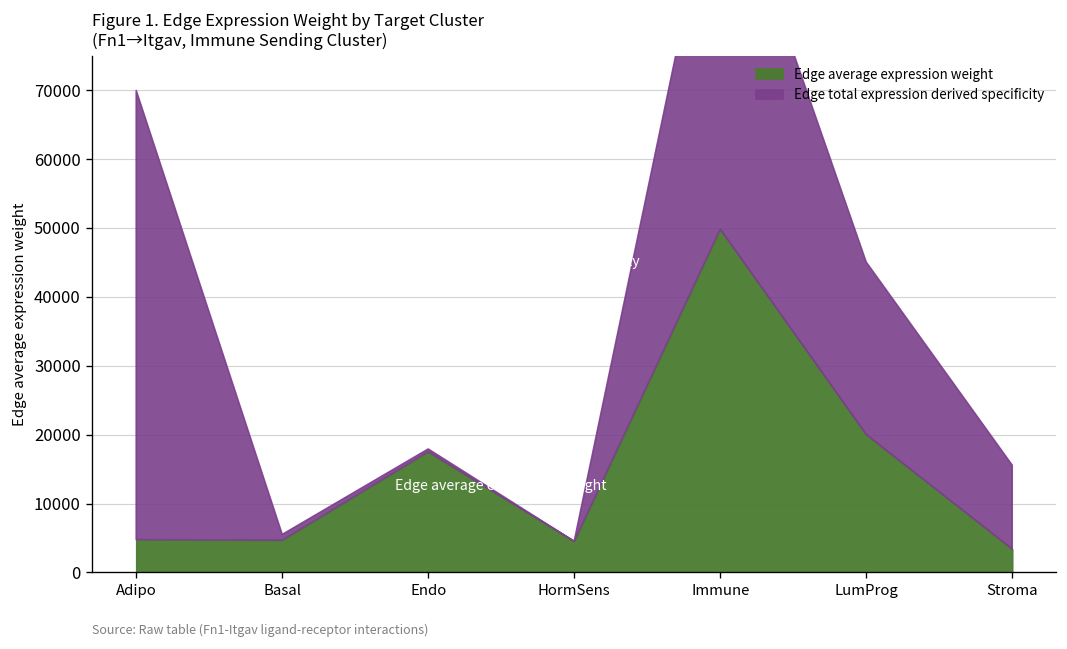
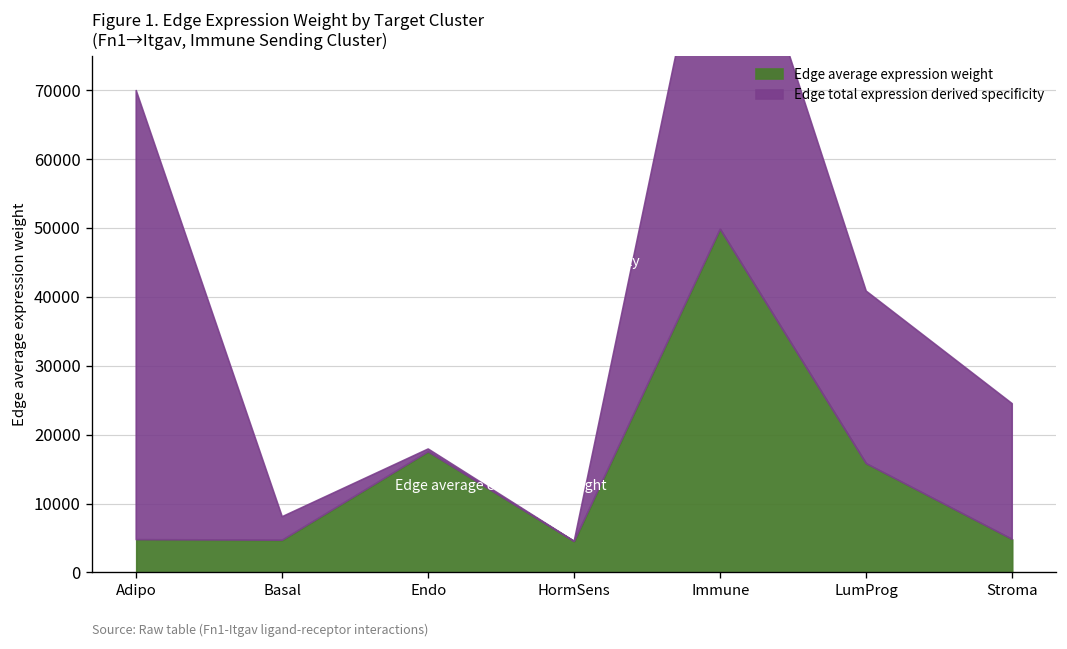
Edge total expression derived specificity, Basal: 1000 -> 3000
Edge average expression weight, LumProg: 20000 -> 16000
Edge average expression weight, Stroma: 3000 -> 5000
Edge total expression derived specificity, Stroma: 12000 -> 20000
